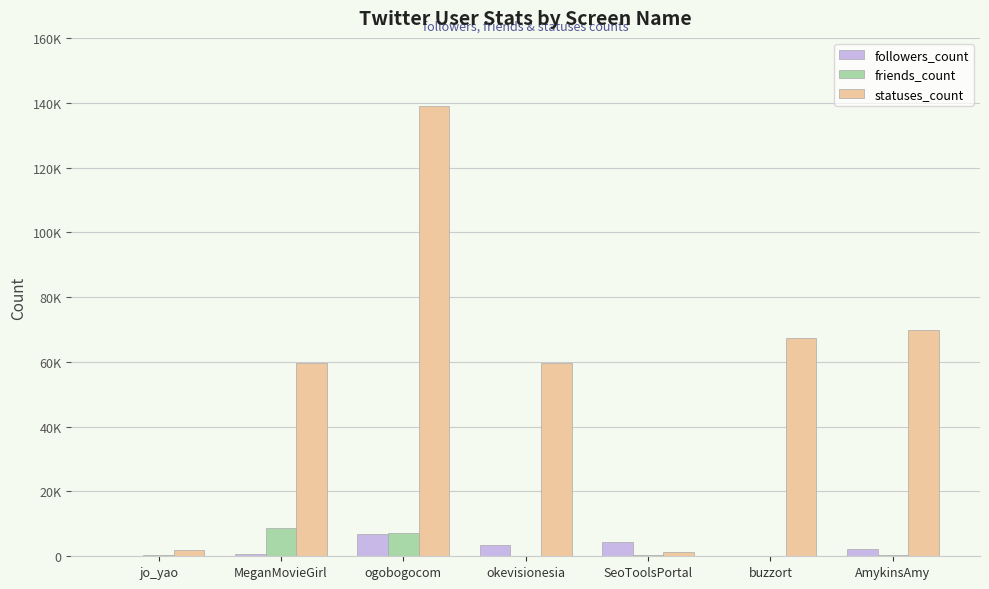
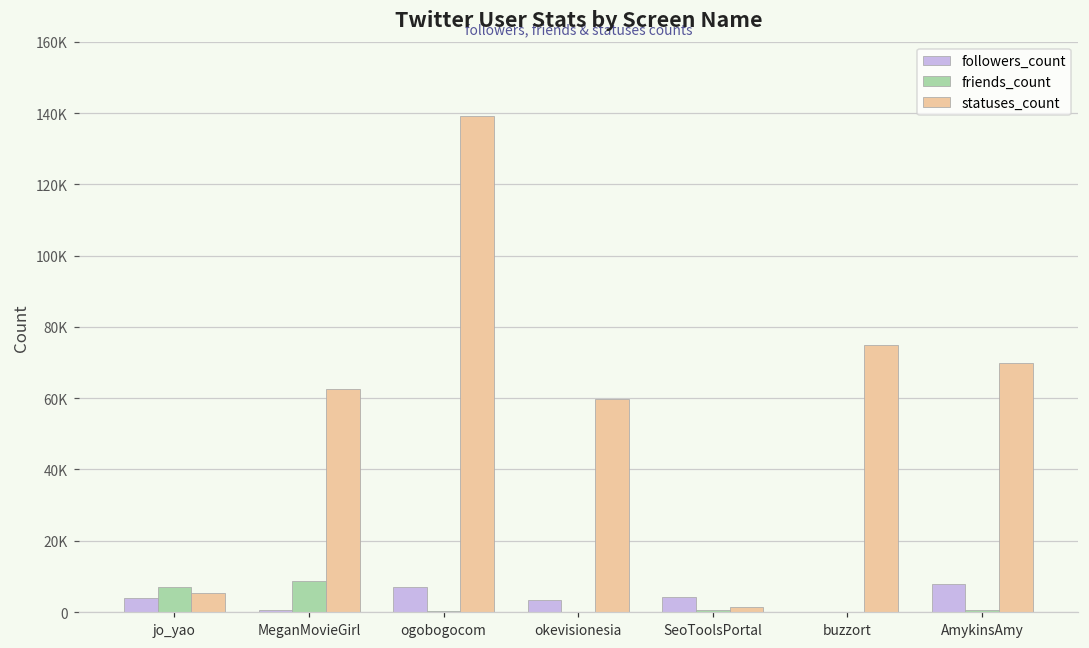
followers_count, jo_yao: 0 -> 4000
friends_count, jo_yao: 0 -> 7000
statuses_count, jo_yao: 2000 -> 5000
statuses_count, MeganMovieGirl: 60000 -> 63000
friends_count, ogobogocom: 7000 -> 0
statuses_count, buzzort: 67000 -> 75000
followers_count, AmykinsAmy: 2000 -> 8000
